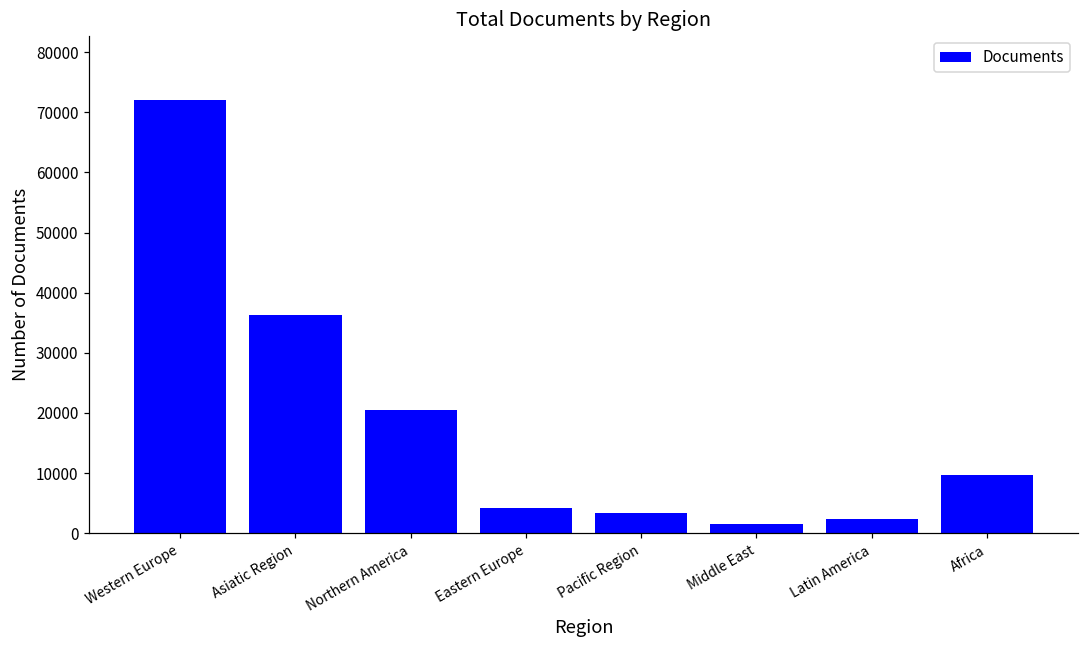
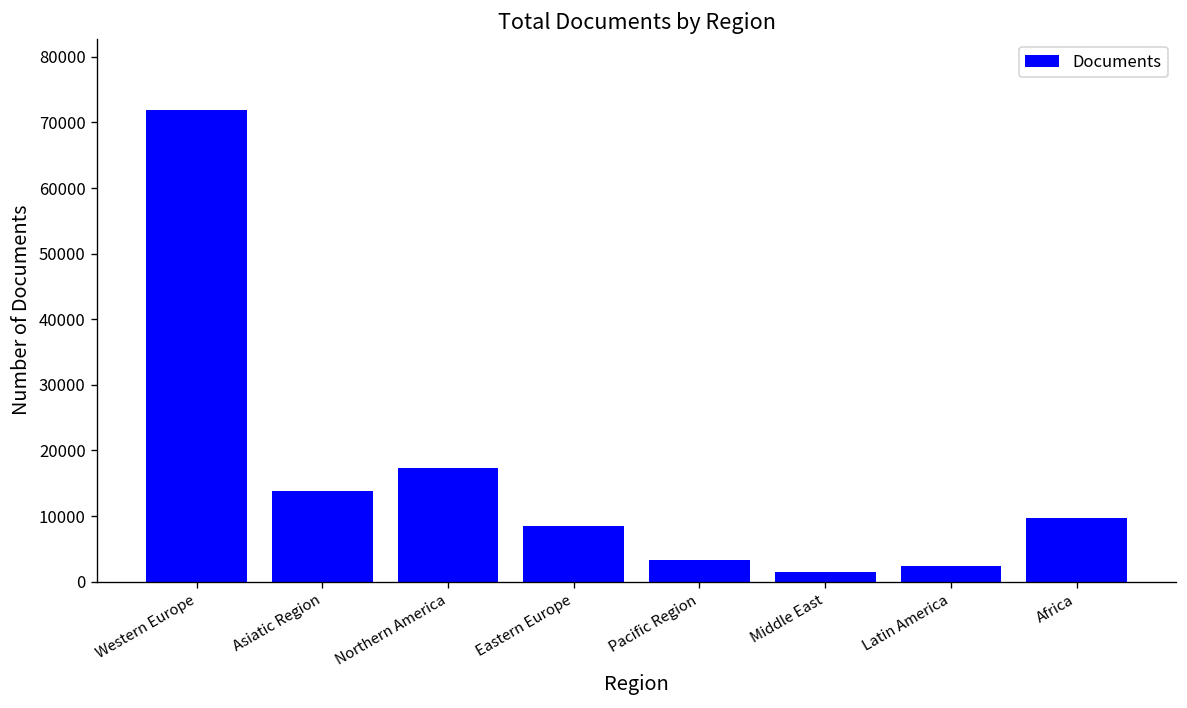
Asiatic Region: 36000 -> 14000
Northern America: 21000 -> 17000
Eastern Europe: 4000 -> 8000
